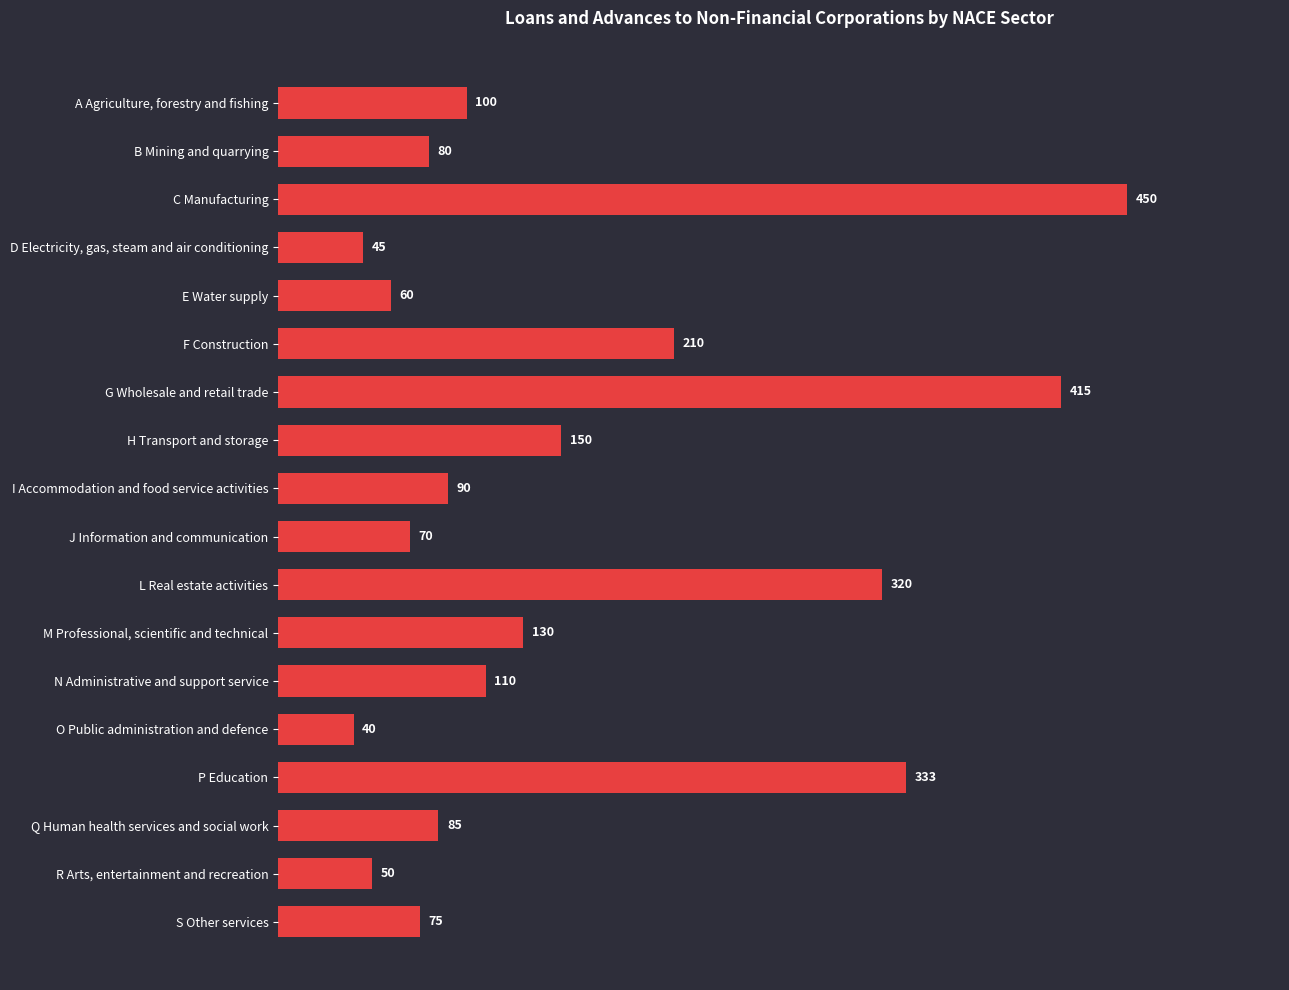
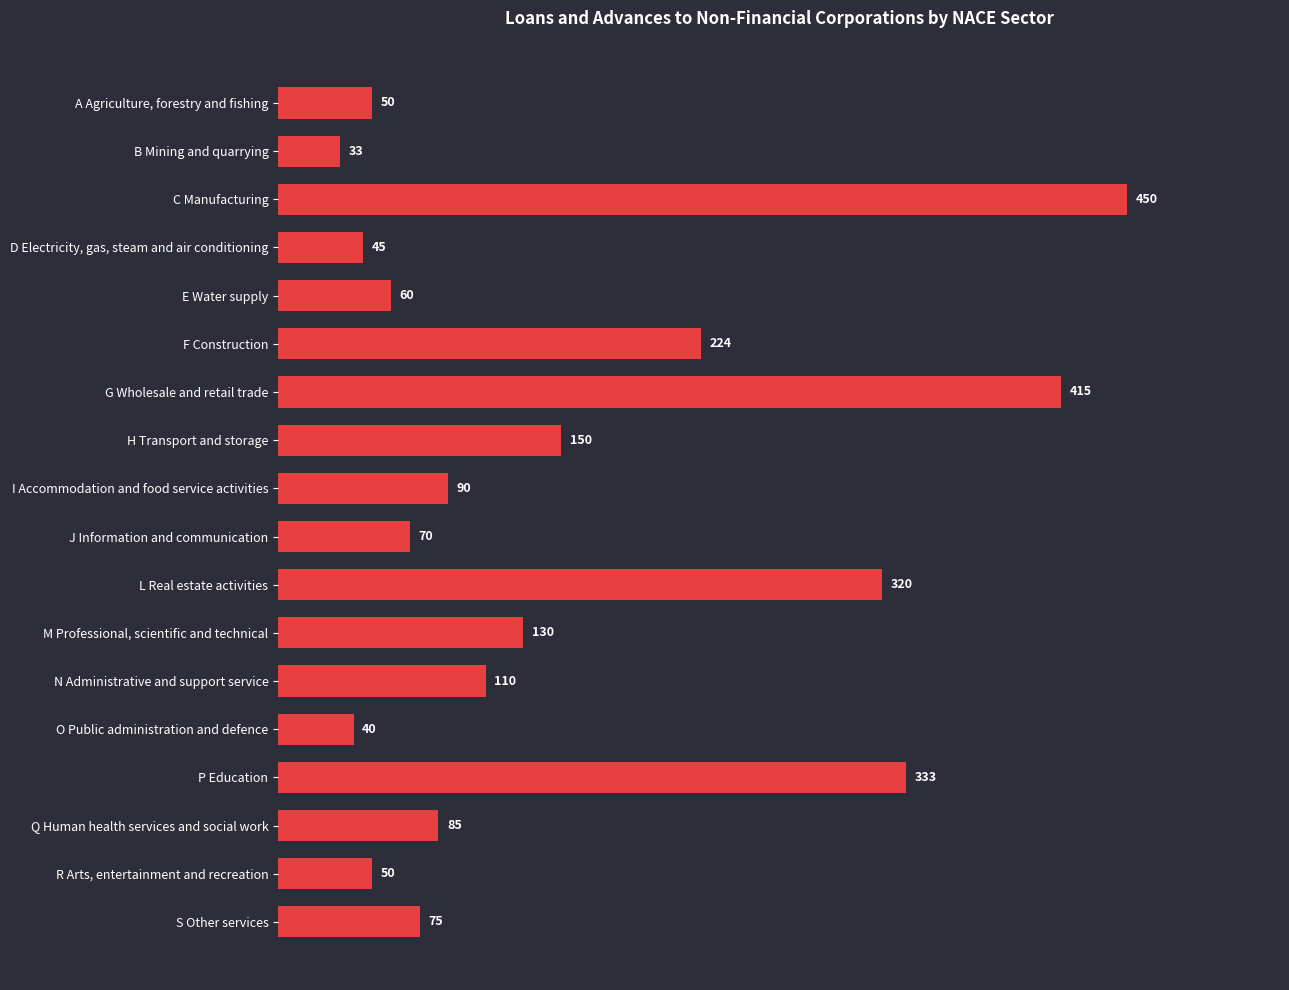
A Agriculture, forestry and fishing: 100 -> 50
B Mining and quarrying: 80 -> 33
F Construction: 210 -> 224
